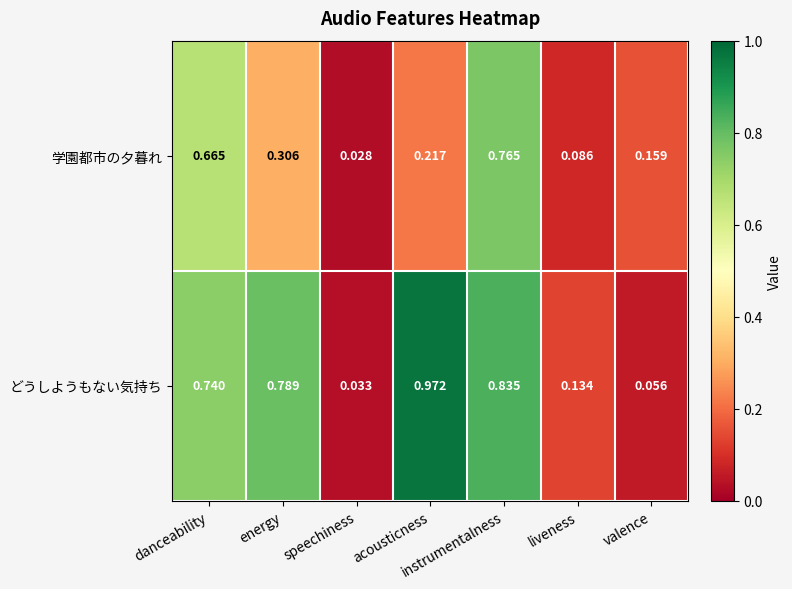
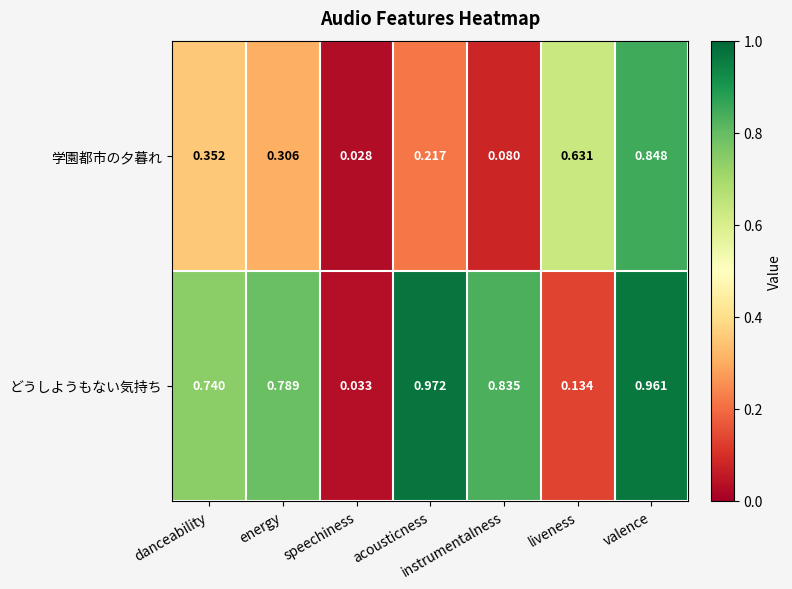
学園都市の夕暮れ, danceability: 0.665 -> 0.352
学園都市の夕暮れ, instrumentalness: 0.765 -> 0.080
学園都市の夕暮れ, liveness: 0.086 -> 0.631
学園都市の夕暮れ, valence: 0.159 -> 0.848
どうしようもない気持ち, valence: 0.056 -> 0.961
